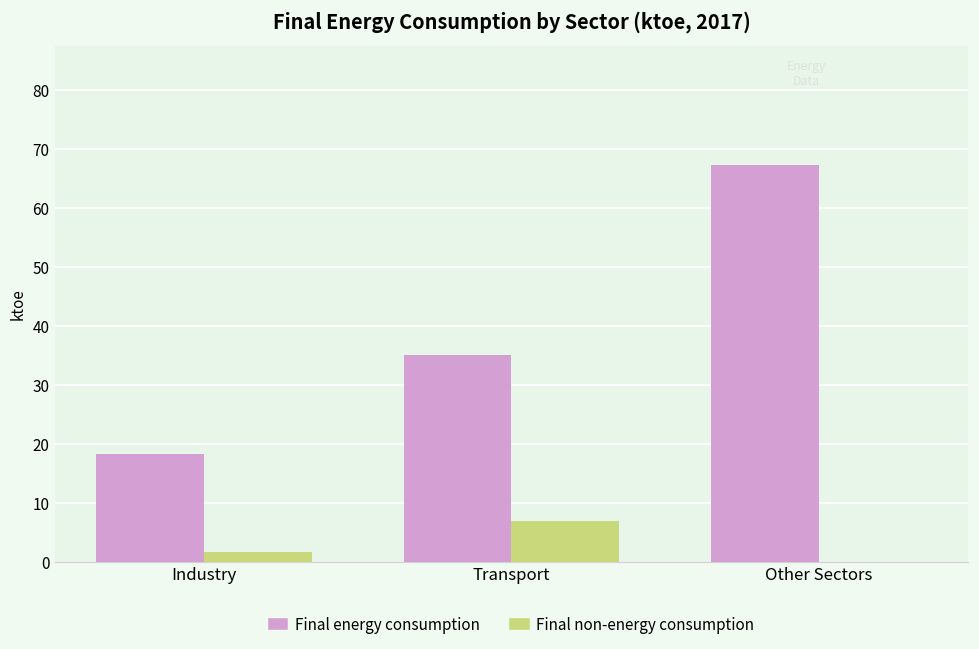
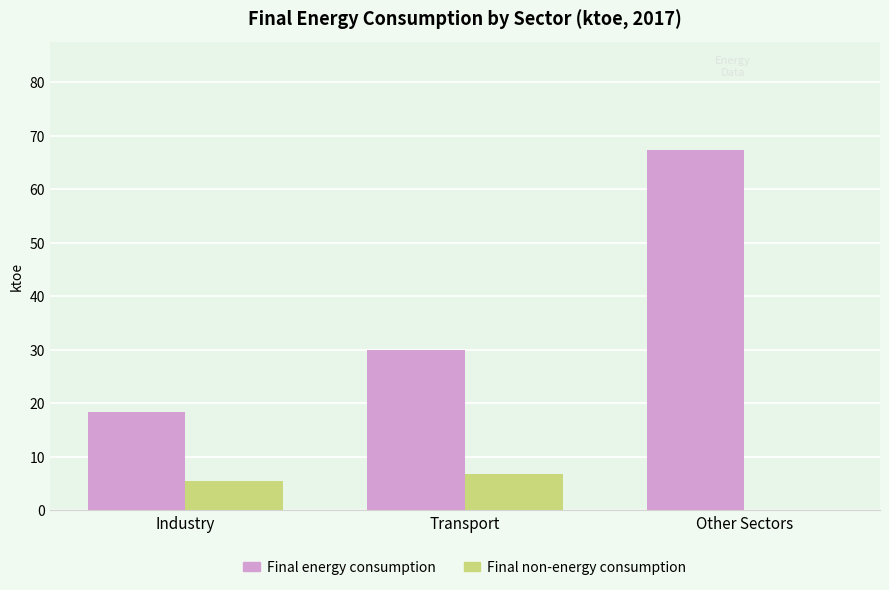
Final non-energy consumption, Industry: 2 -> 5
Final energy consumption, Transport: 35 -> 30
